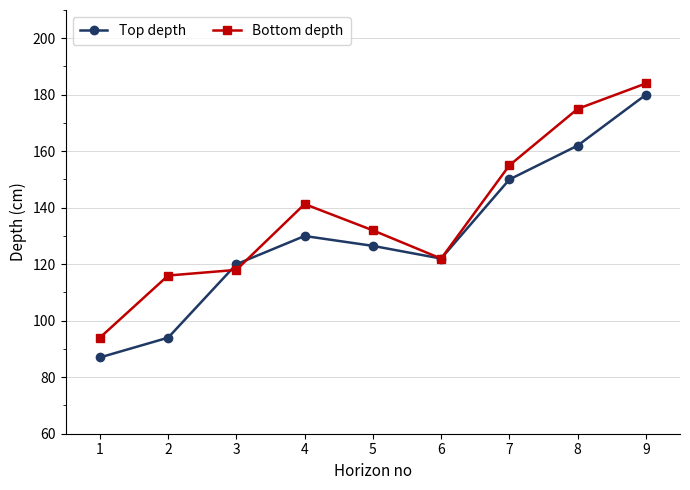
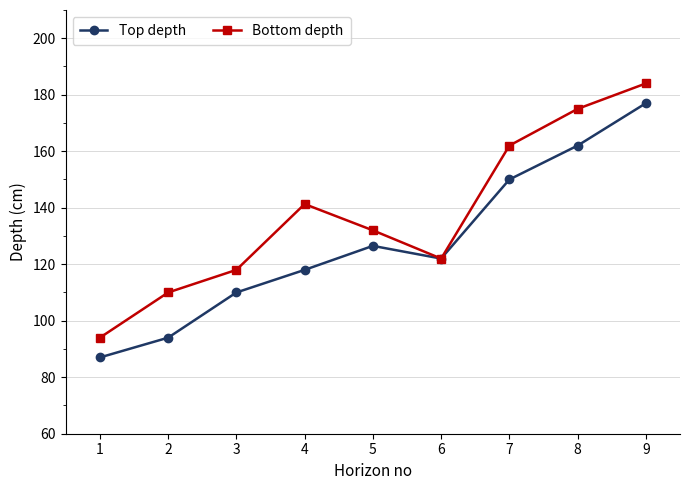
Bottom depth, 2: 116 -> 110
Top depth, 3: 120 -> 110
Top depth, 4: 130 -> 118
Bottom depth, 7: 155 -> 162
Top depth, 9: 180 -> 177
